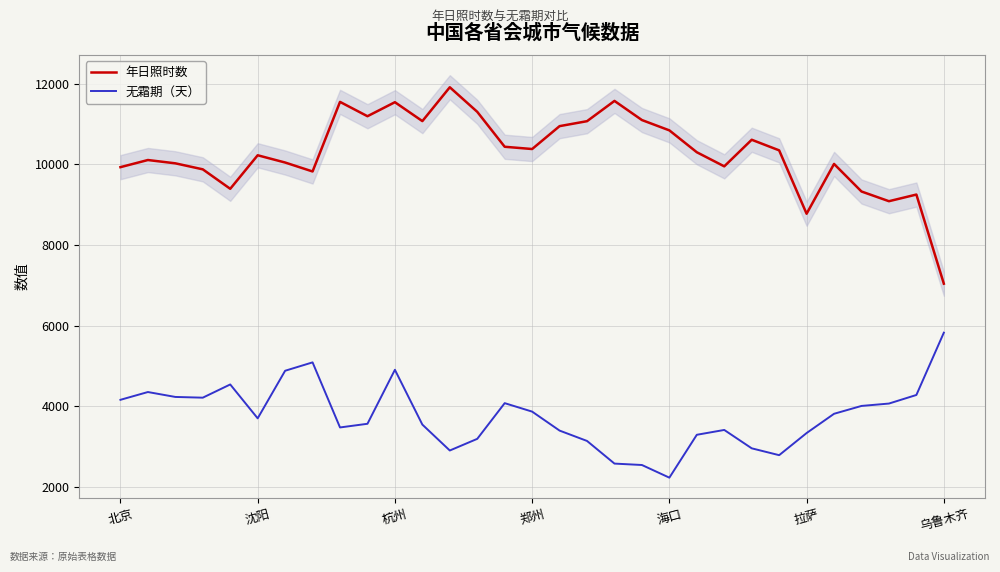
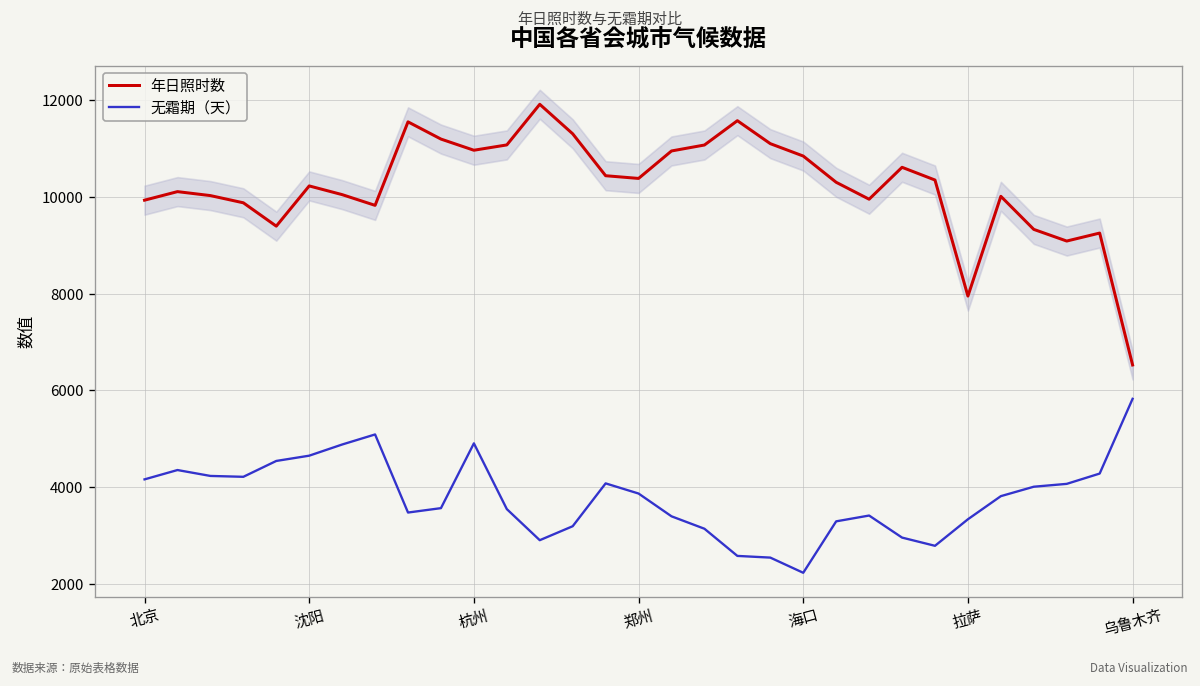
无霜期（天）, 沈阳: 3700 -> 4600
年日照时数, 杭州: 11500 -> 11000
年日照时数, 拉萨: 8800 -> 7900
年日照时数, 乌鲁木齐: 7000 -> 6500
